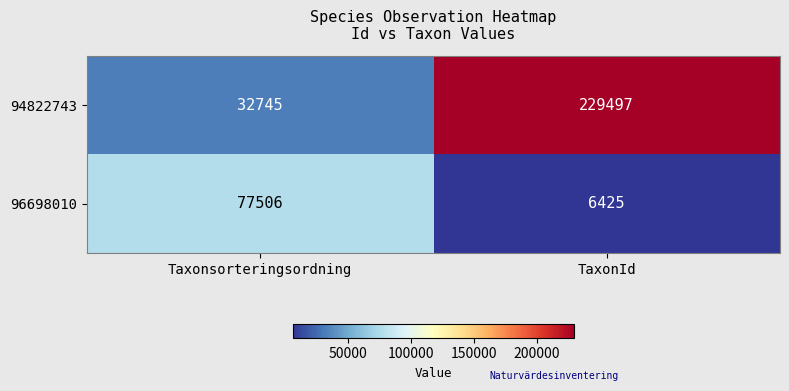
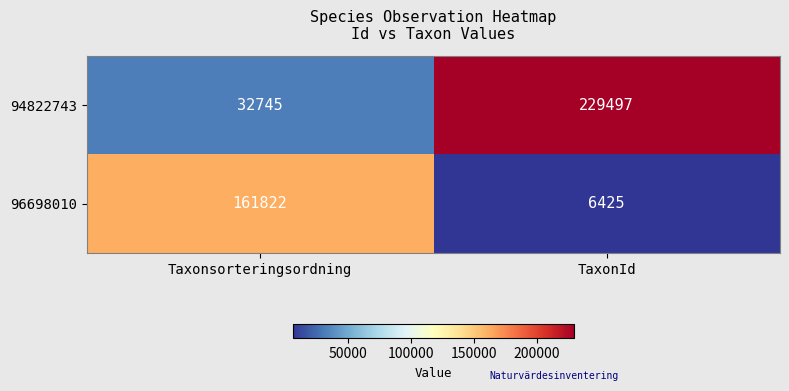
96698010, Taxonsorteringsordning: 77506 -> 161822
